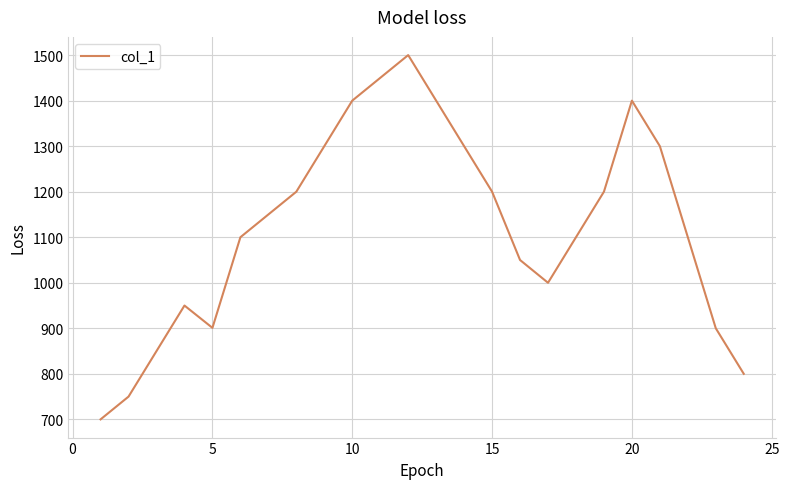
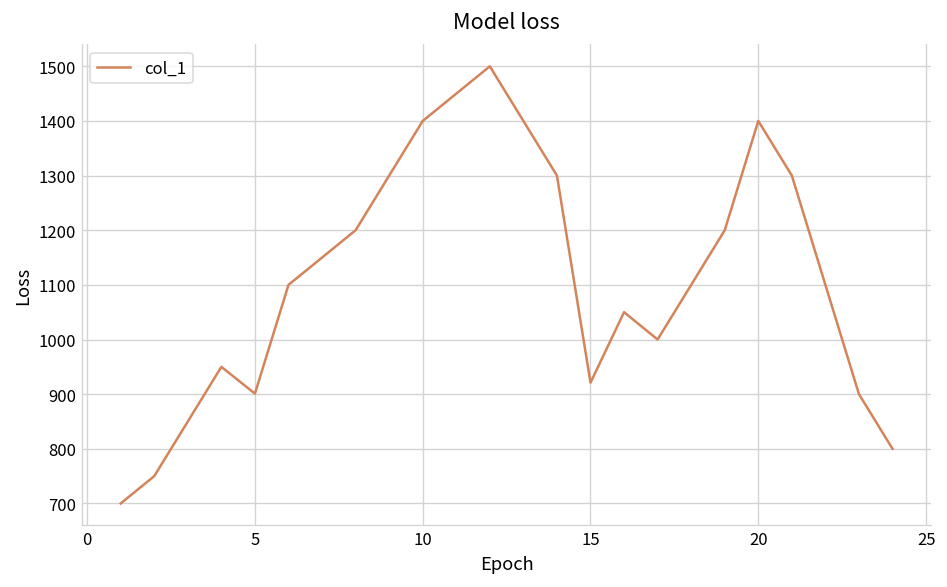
15: 1200 -> 920
